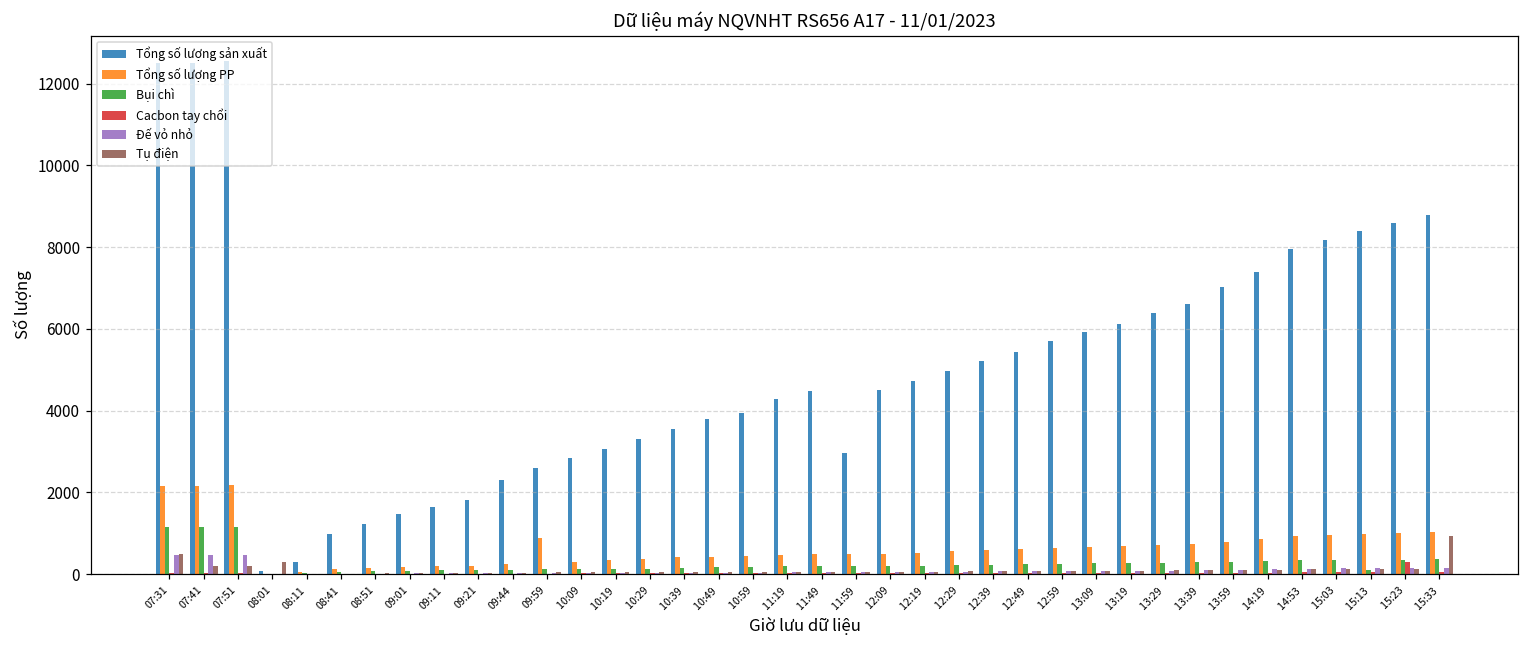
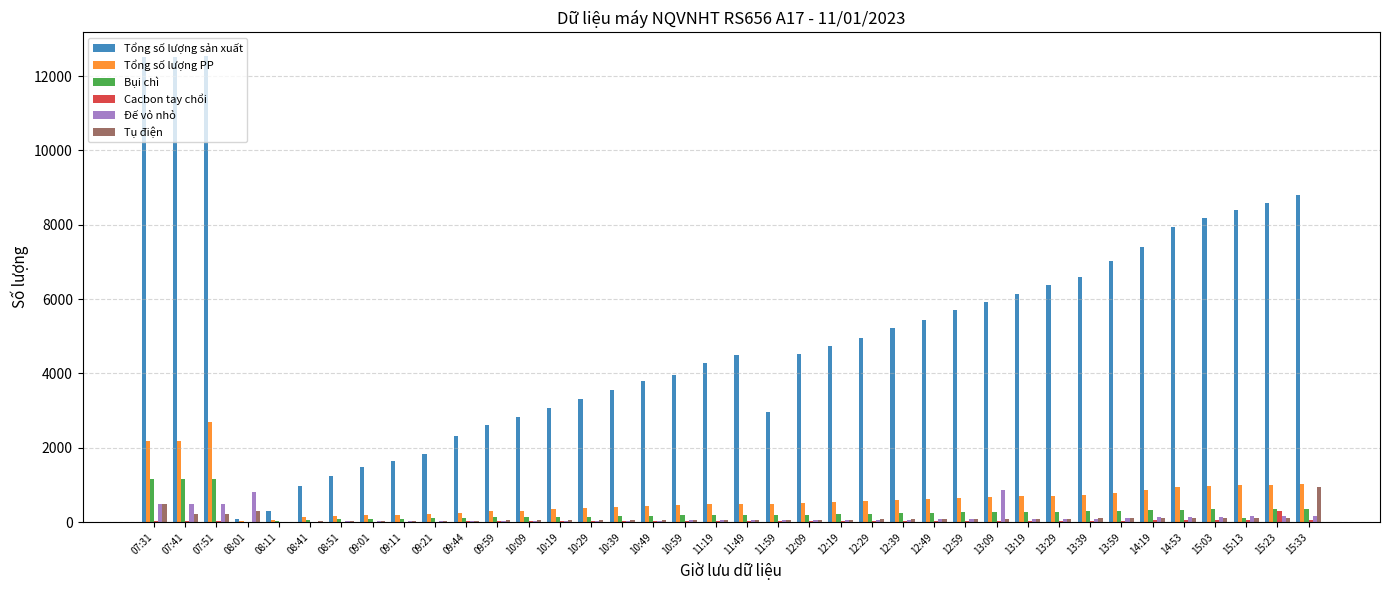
Tổng số lượng PP, 07:51: 2200 -> 2700
Đế vỏ nhỏ, 08:01: 0 -> 800
Tổng số lượng PP, 09:59: 900 -> 300
Đế vỏ nhỏ, 13:09: 100 -> 900
